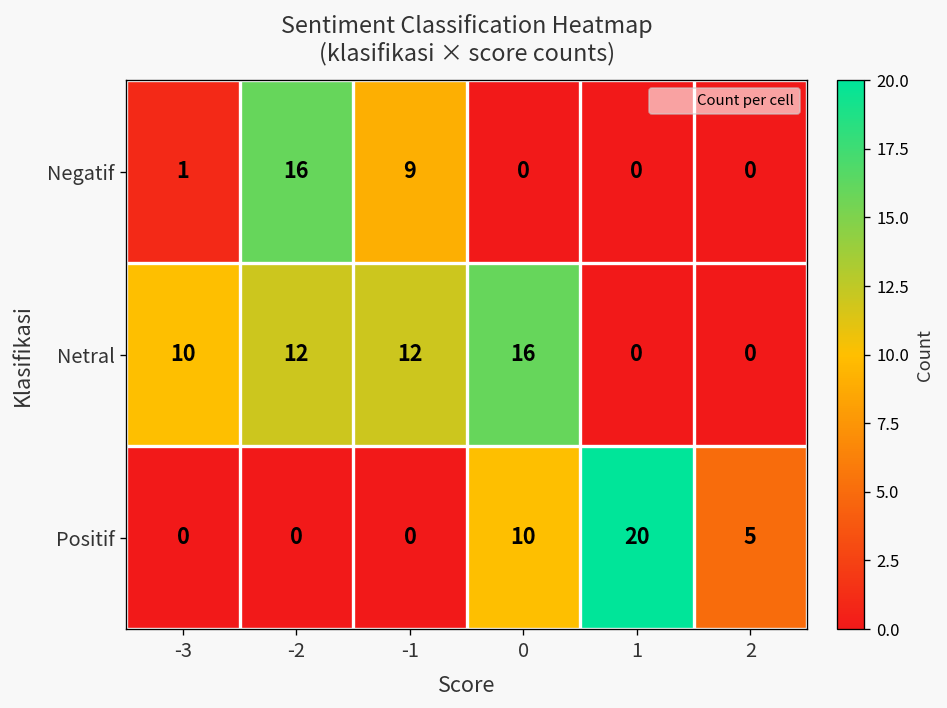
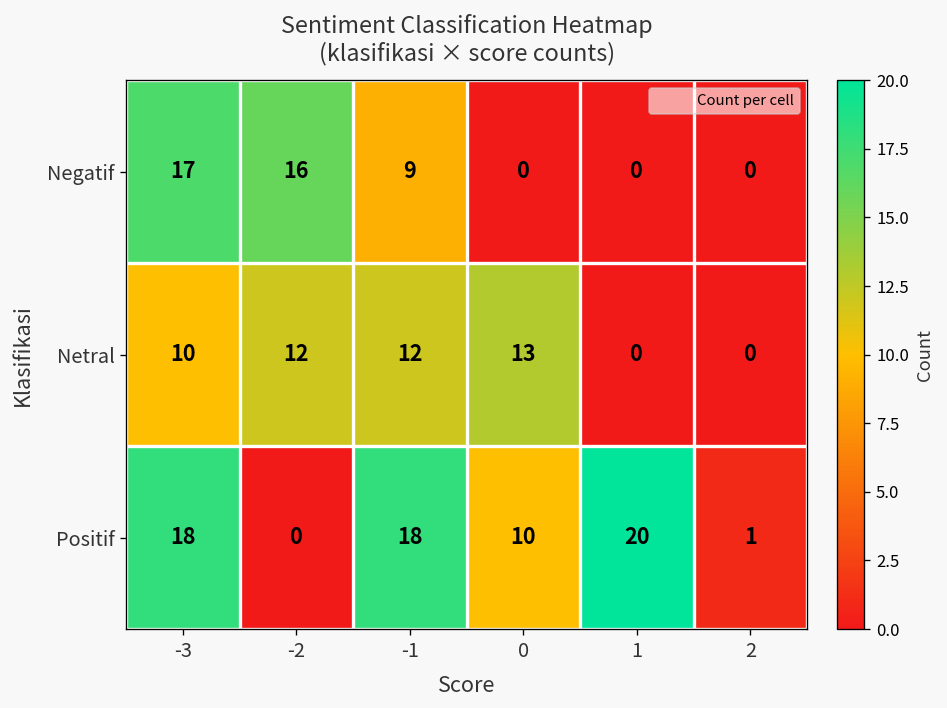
Negatif, -3: 1 -> 17
Netral, 0: 16 -> 13
Positif, -3: 0 -> 18
Positif, -1: 0 -> 18
Positif, 2: 5 -> 1
